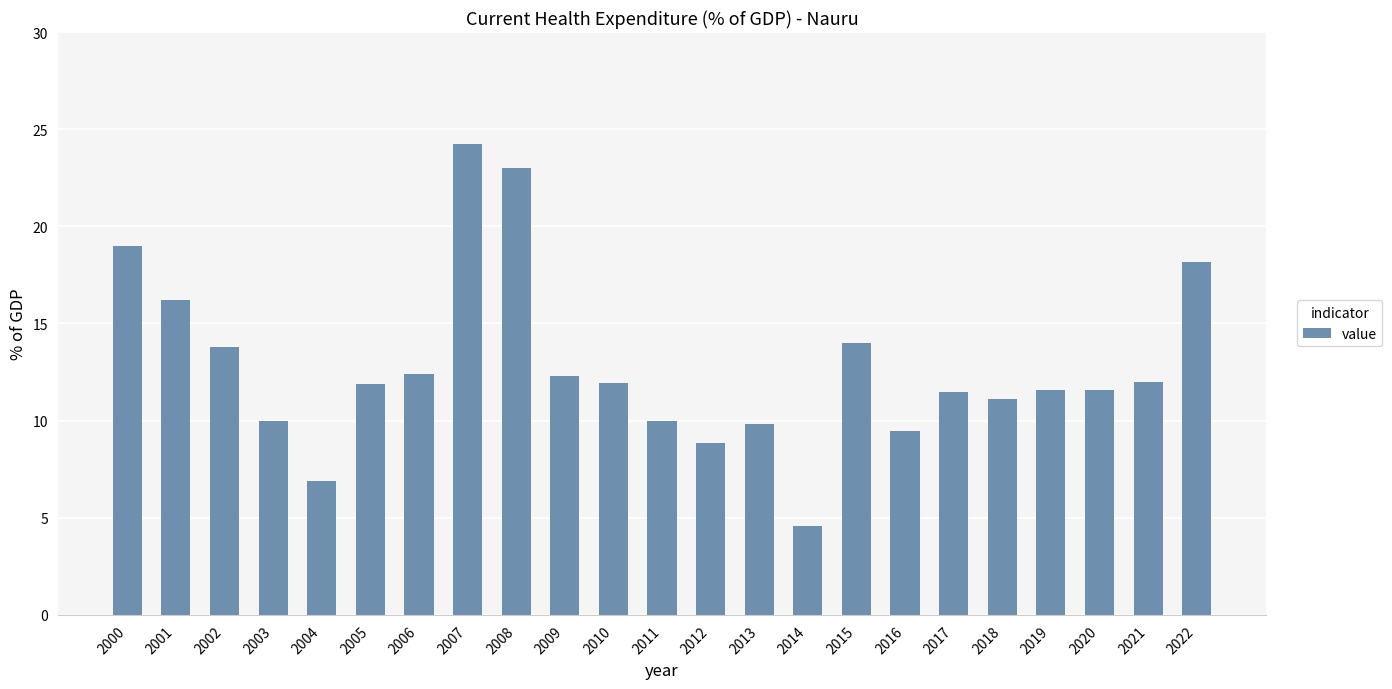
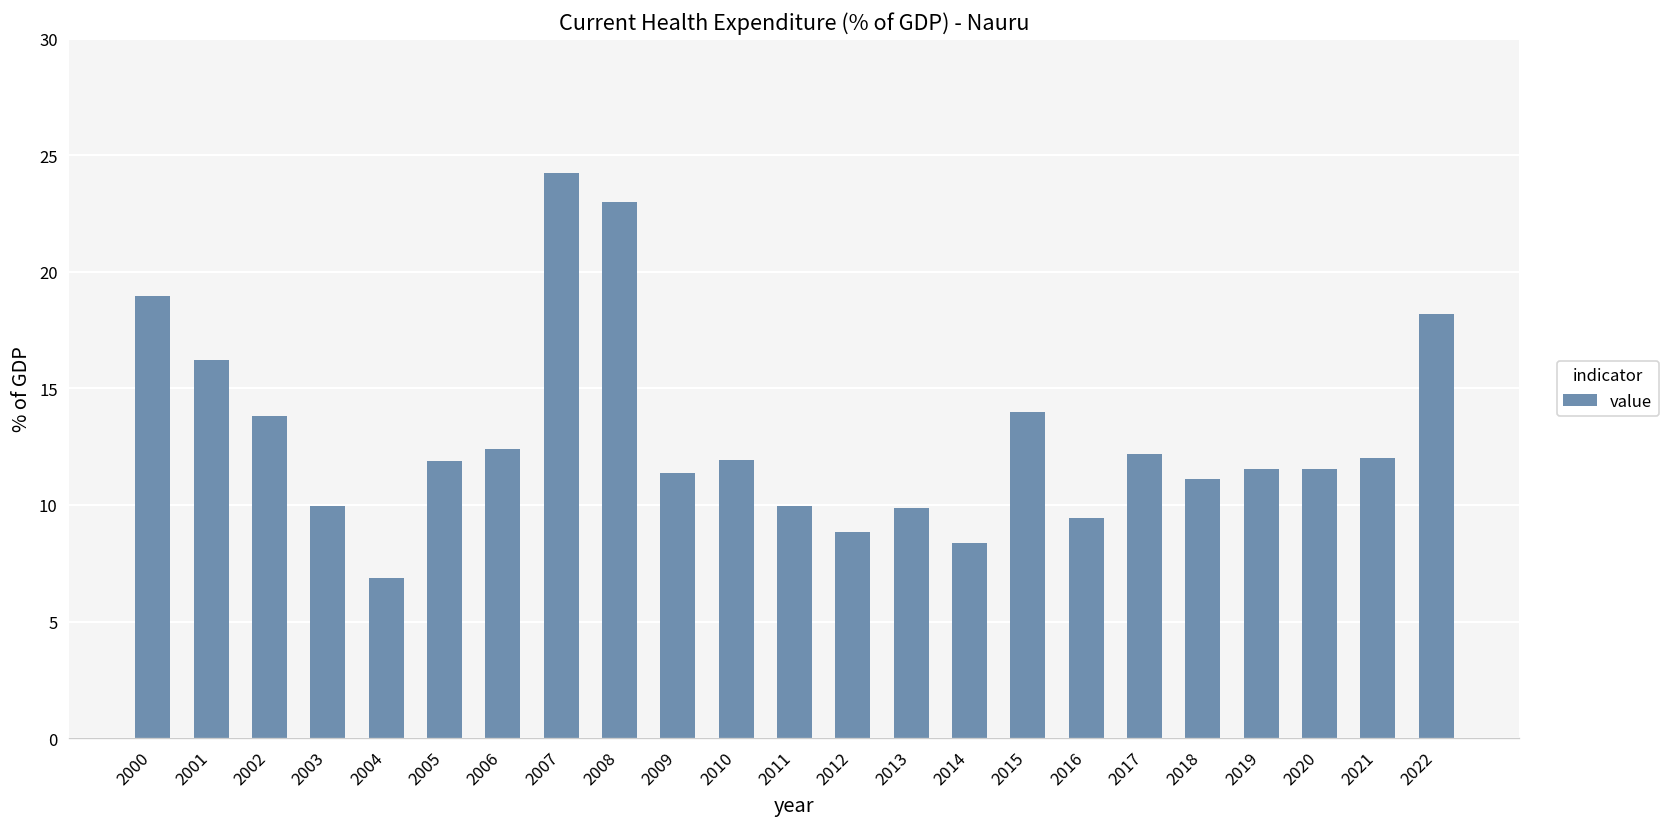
2009: 12.3 -> 11.4
2014: 4.6 -> 8.4
2017: 11.5 -> 12.2
